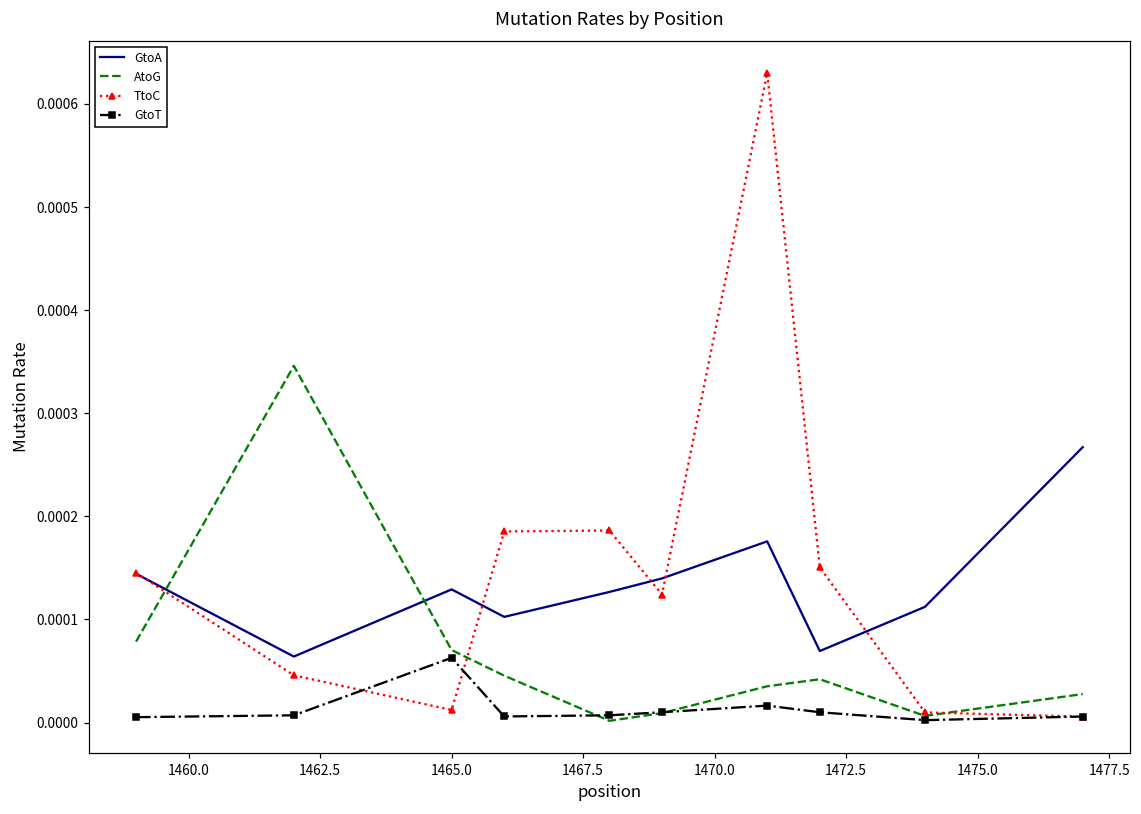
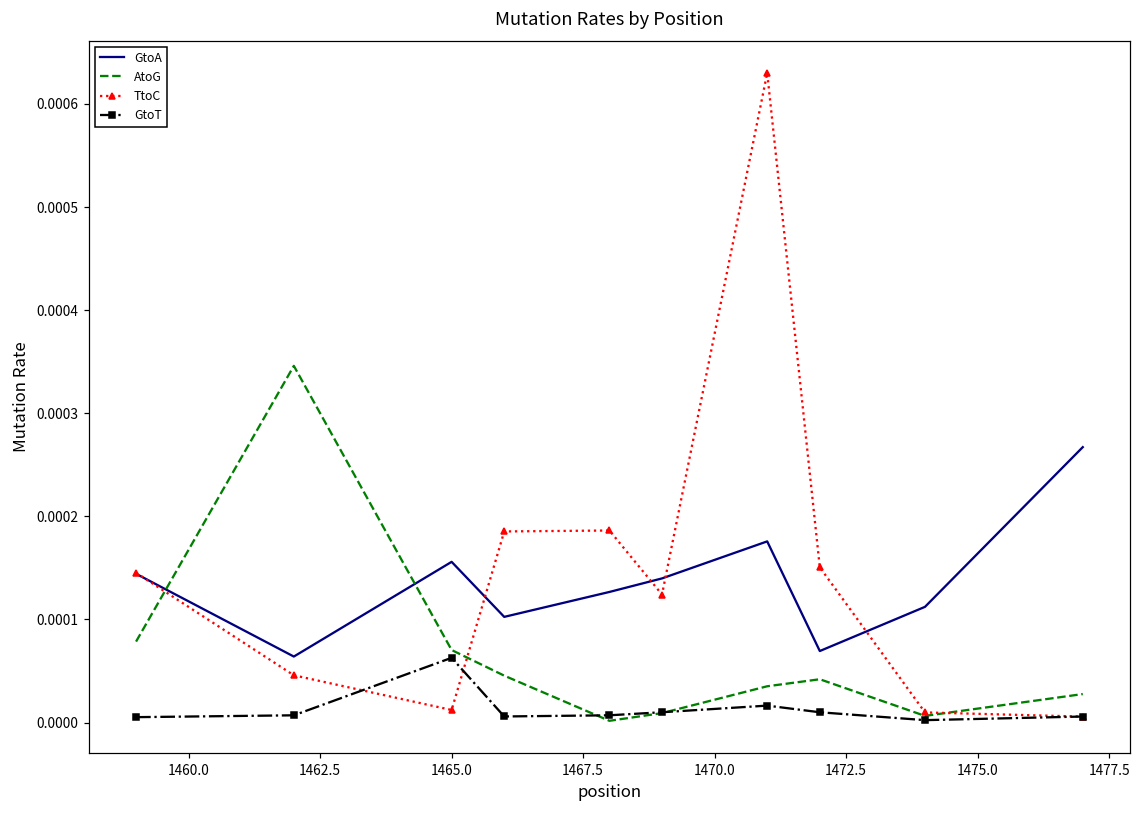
GtoA, 1465.0: 0.00013 -> 0.00016
